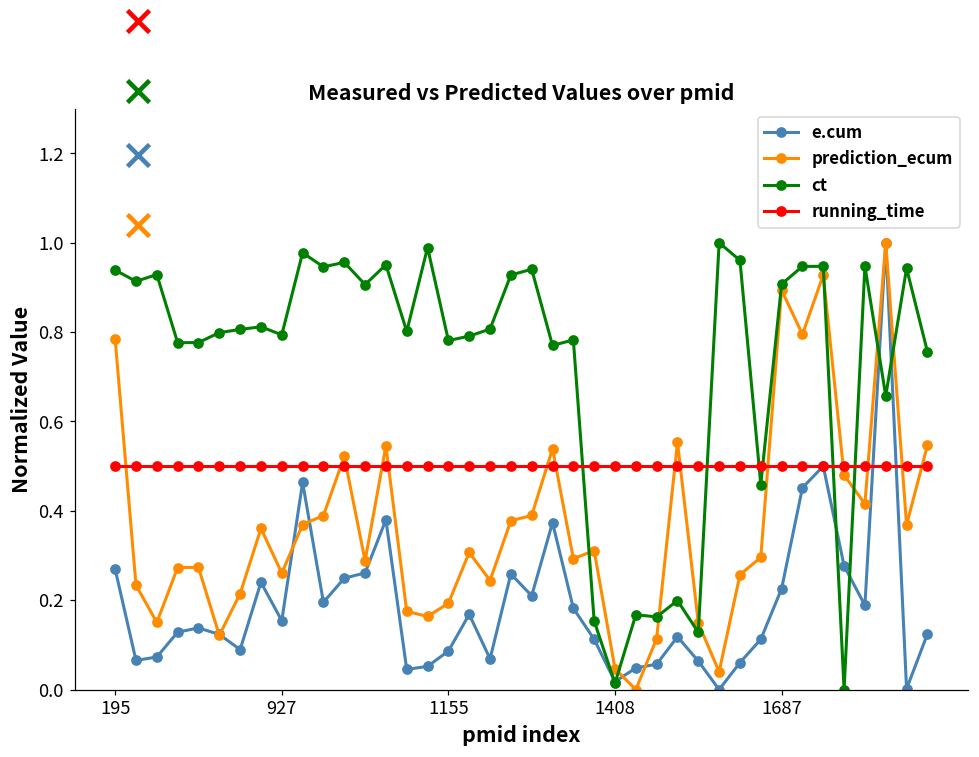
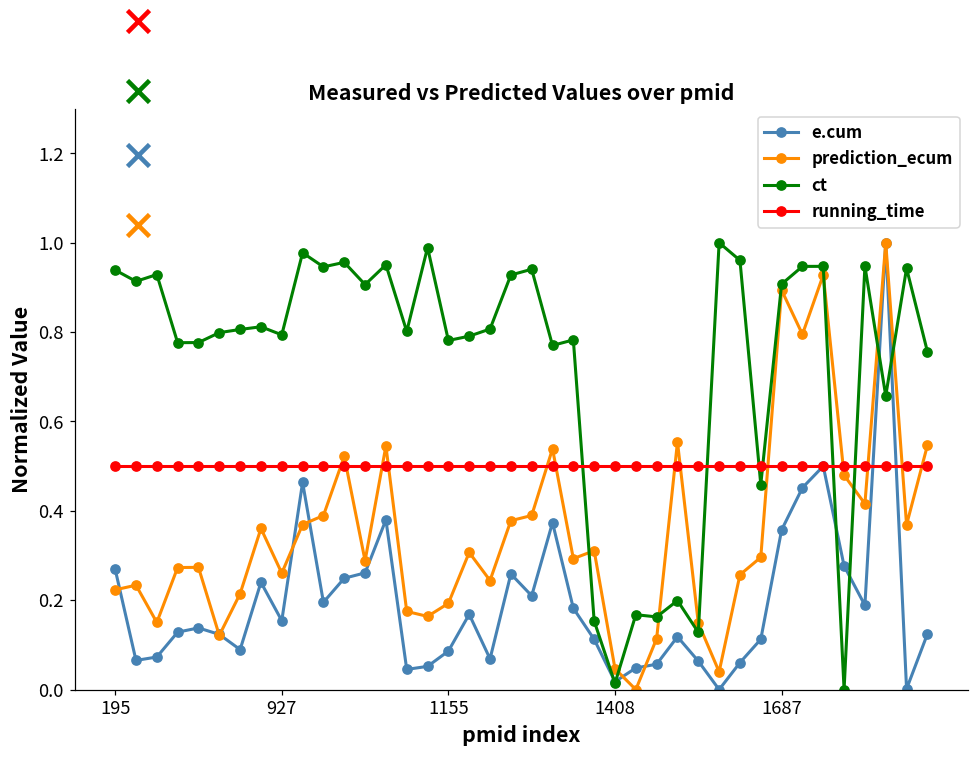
prediction_ecum, 195: 0.78 -> 0.22
e.cum, 1687: 0.23 -> 0.36
